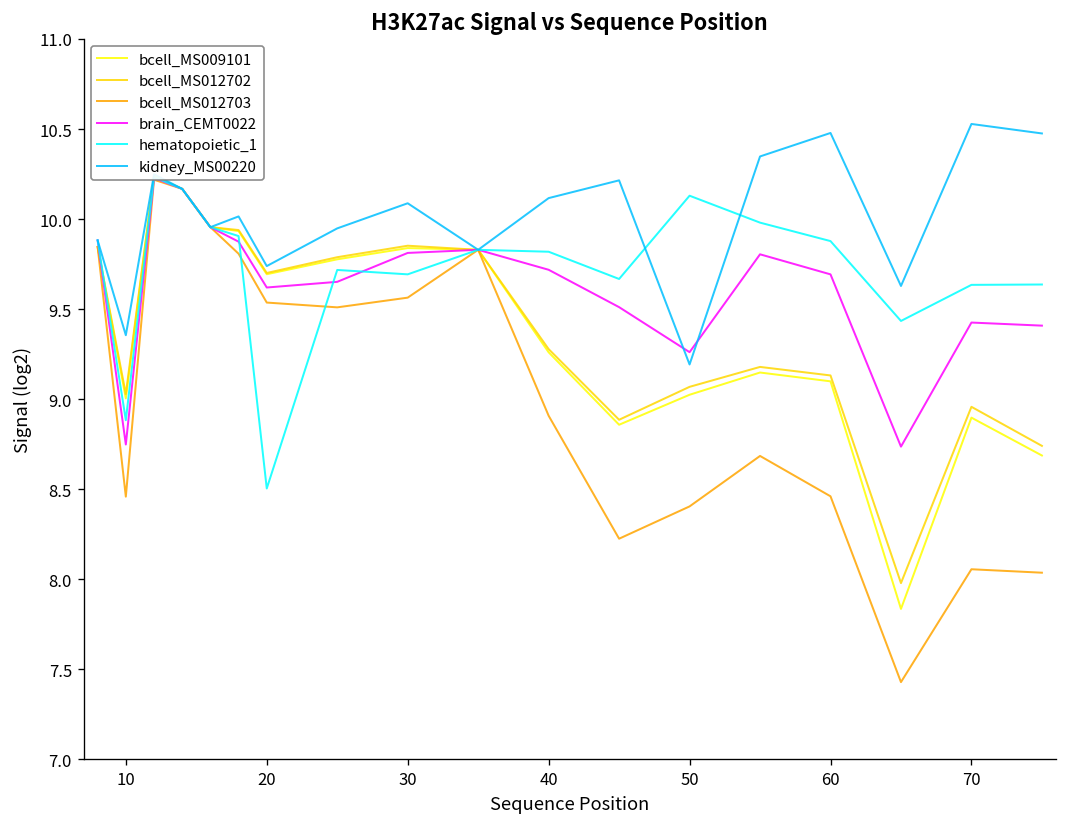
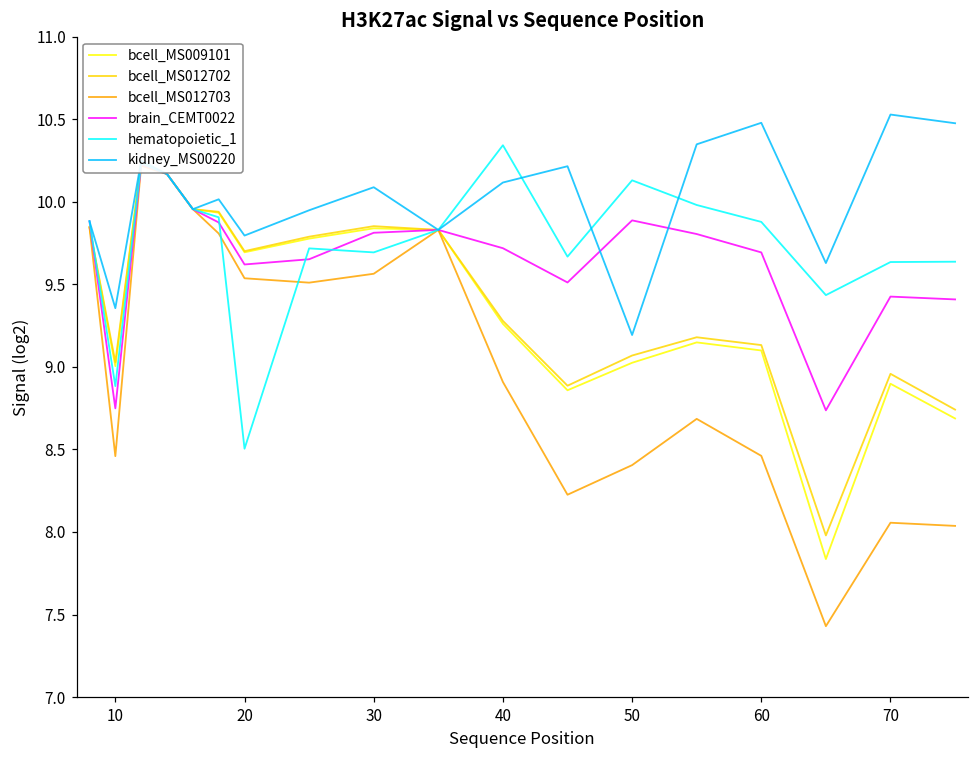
kidney_MS00220, 20: 9.74 -> 9.80
hematopoietic_1, 40: 9.82 -> 10.34
brain_CEMT0022, 50: 9.26 -> 9.89
